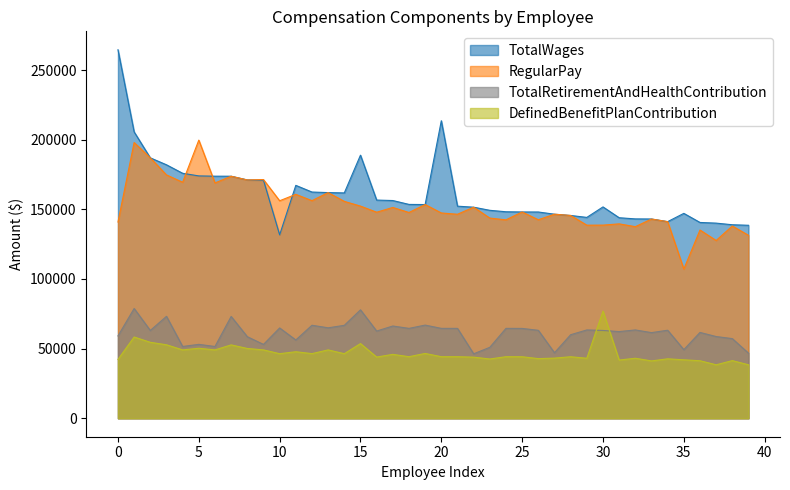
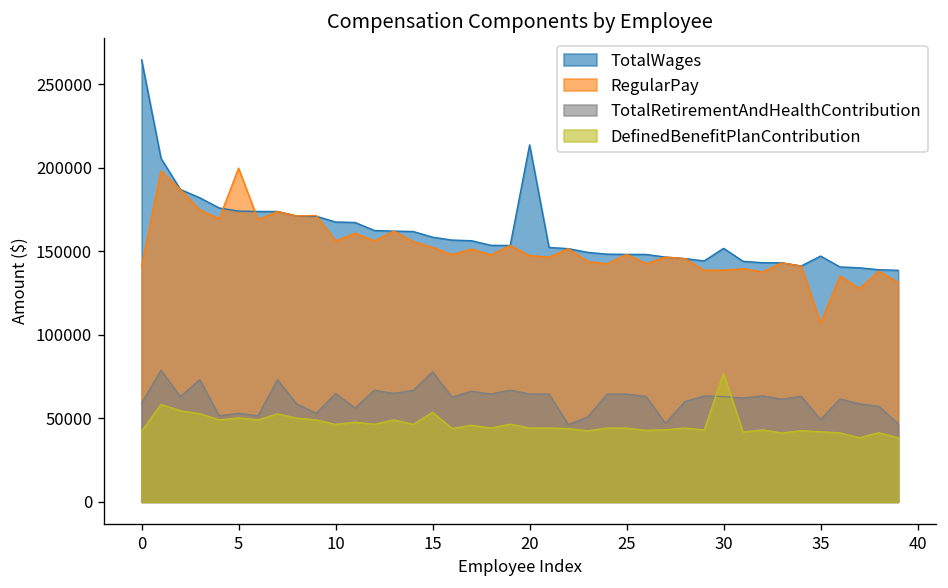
TotalWages, 10: 132000 -> 168000
TotalWages, 15: 189000 -> 158000
